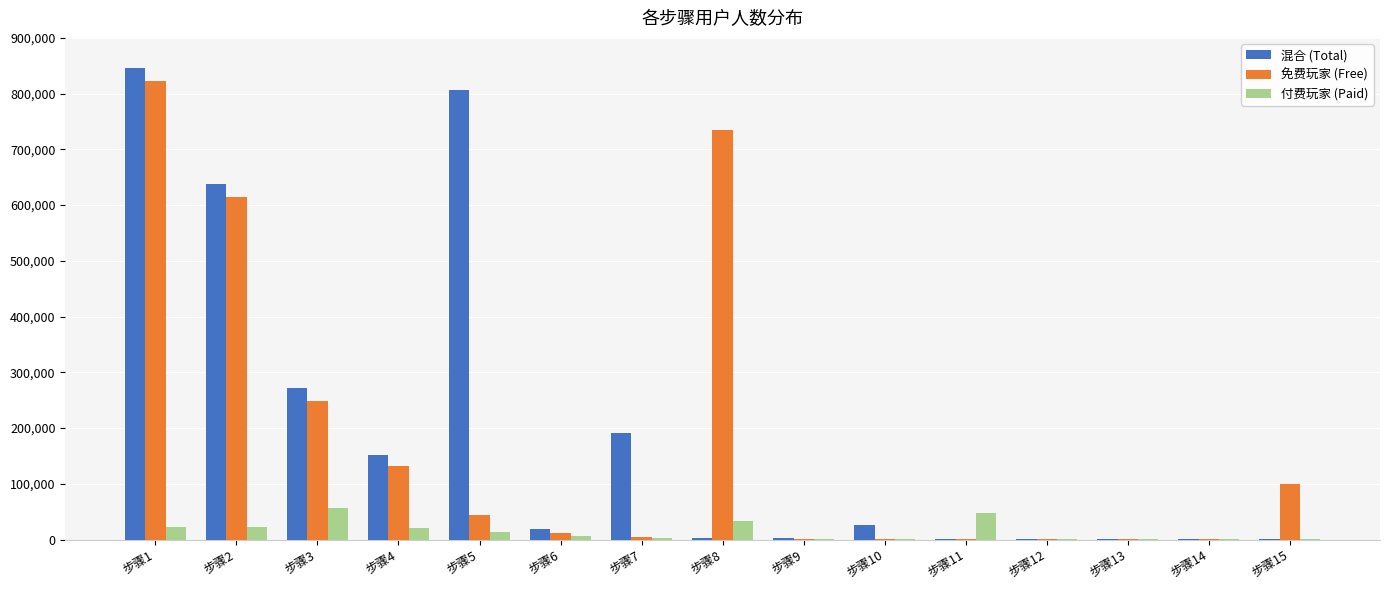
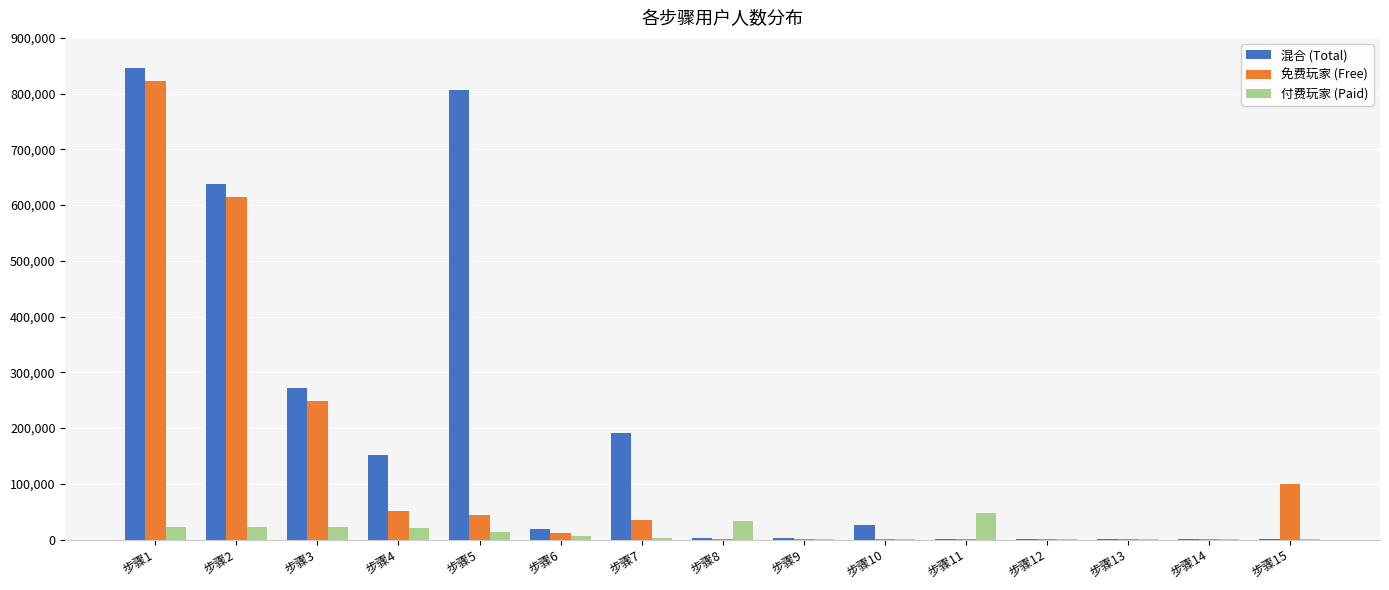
付费玩家 (Paid), 步骤3: 60,000 -> 20,000
免费玩家 (Free), 步骤4: 130,000 -> 50,000
免费玩家 (Free), 步骤7: 0 -> 30,000
免费玩家 (Free), 步骤8: 730,000 -> 0
